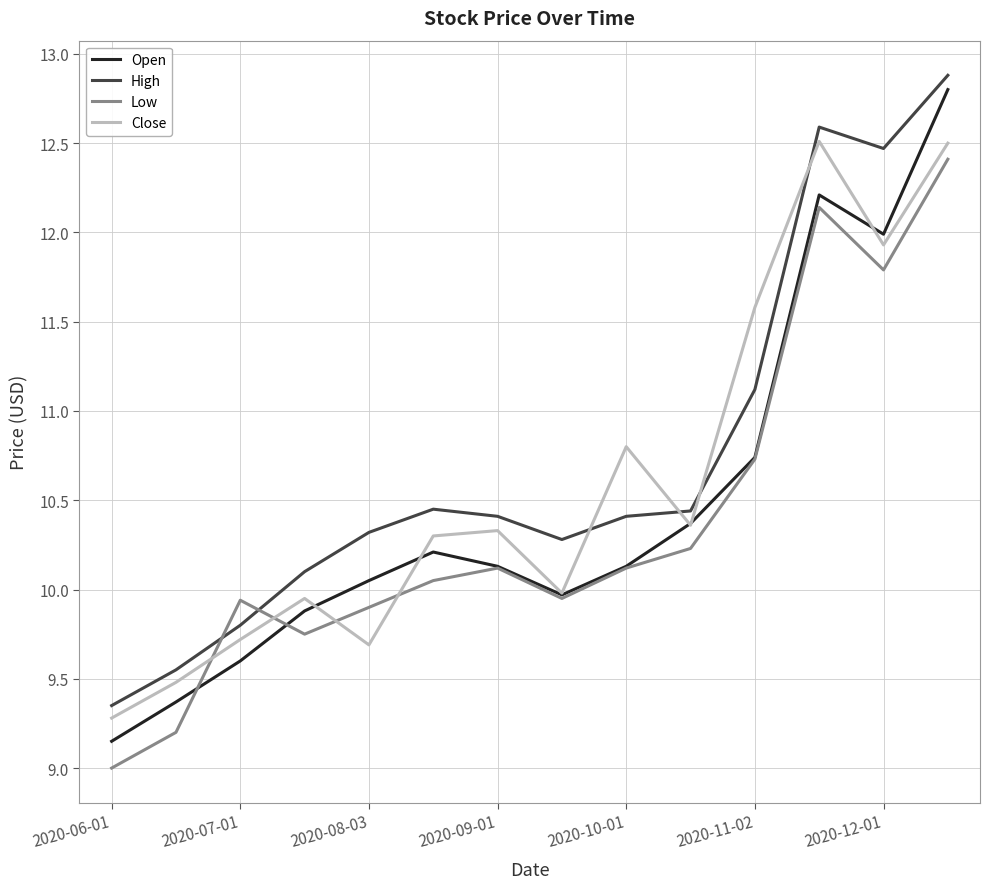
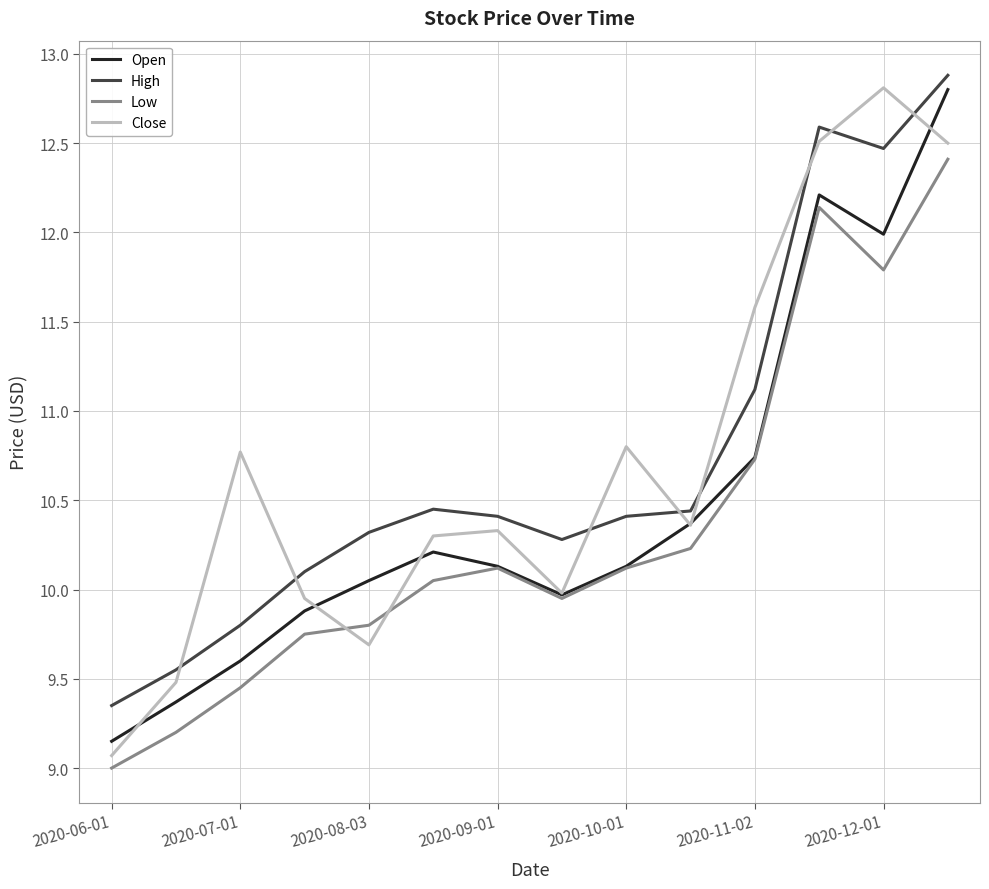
Close, 2020-06-01: 9.28 -> 9.07
Low, 2020-07-01: 9.94 -> 9.45
Close, 2020-07-01: 9.72 -> 10.77
Low, 2020-08-03: 9.9 -> 9.8
Close, 2020-12-01: 11.93 -> 12.81
